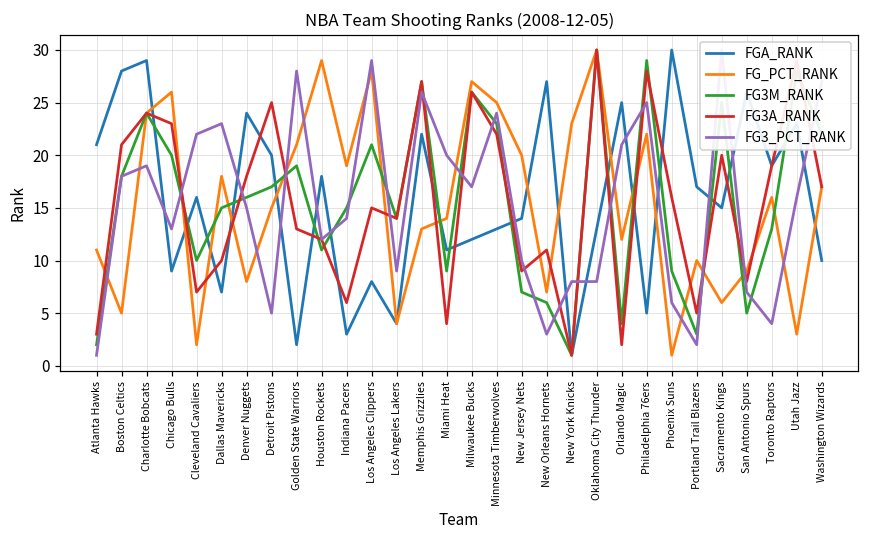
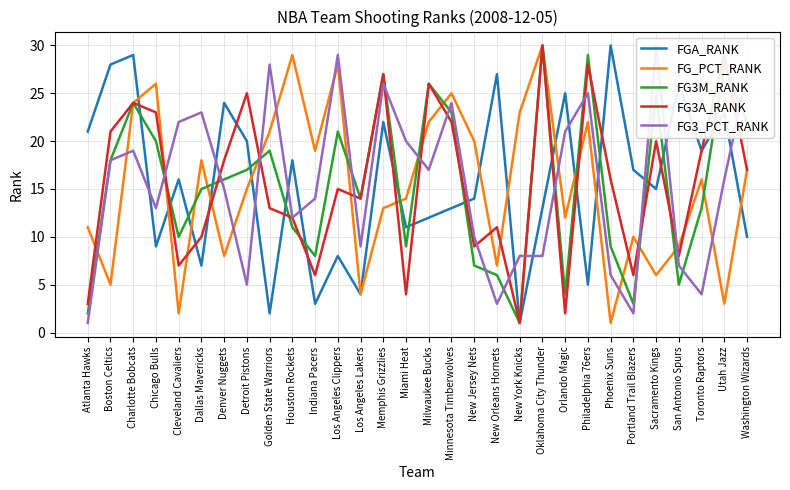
FG3M_RANK, Indiana Pacers: 15 -> 8
FG_PCT_RANK, Milwaukee Bucks: 27 -> 22
FG3A_RANK, Portland Trail Blazers: 5 -> 6
